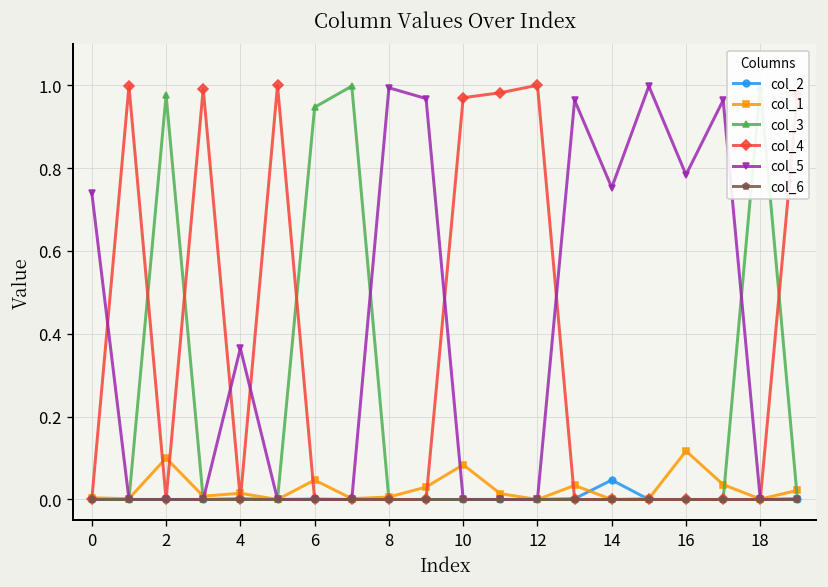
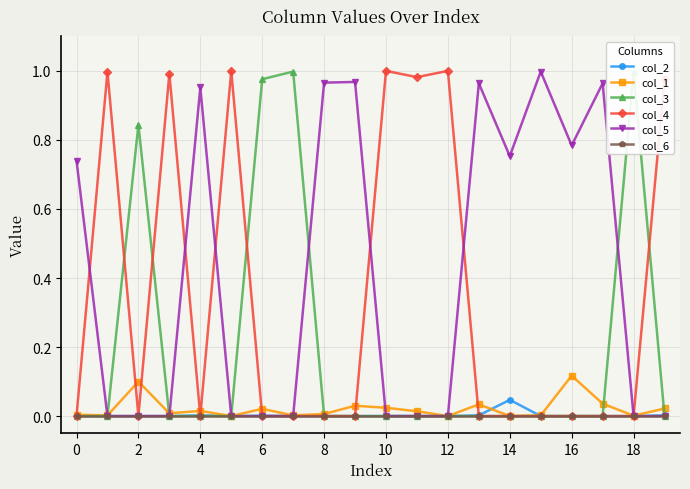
col_3, 2: 0.98 -> 0.84
col_5, 4: 0.37 -> 0.95
col_1, 6: 0.05 -> 0.02
col_3, 6: 0.95 -> 0.98
col_5, 8: 0.99 -> 0.97
col_1, 10: 0.08 -> 0.02
col_4, 10: 0.97 -> 1.00
